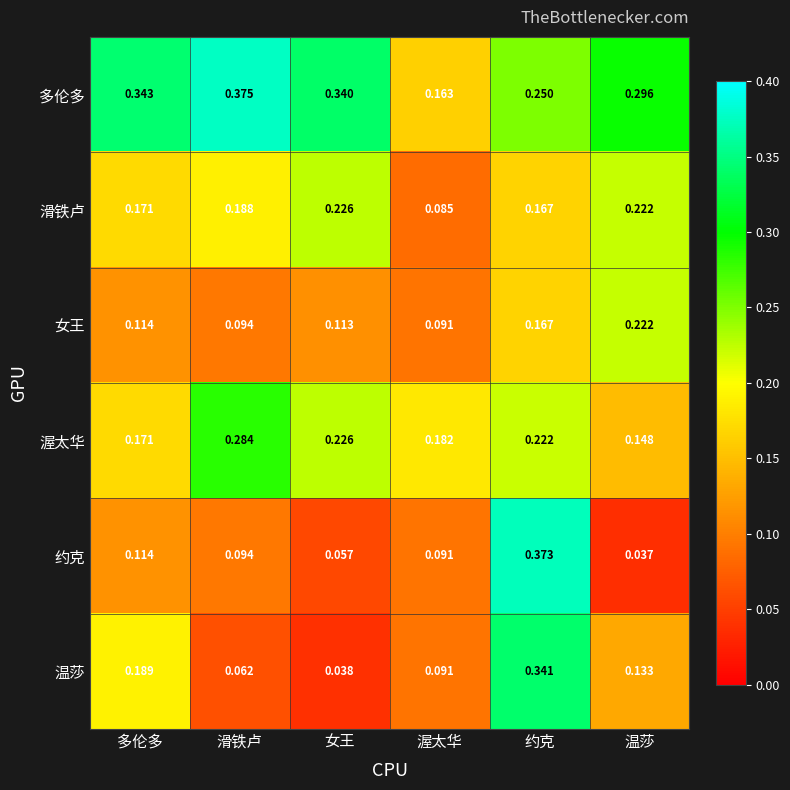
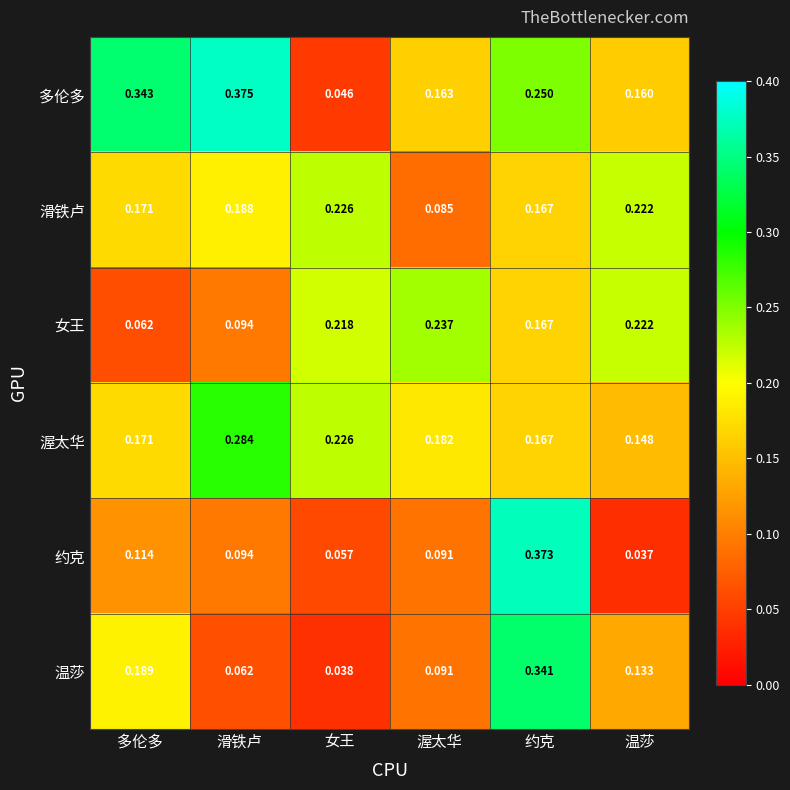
多伦多, 女王: 0.340 -> 0.046
多伦多, 温莎: 0.296 -> 0.160
女王, 多伦多: 0.114 -> 0.062
女王, 女王: 0.113 -> 0.218
女王, 渥太华: 0.091 -> 0.237
渥太华, 约克: 0.222 -> 0.167
